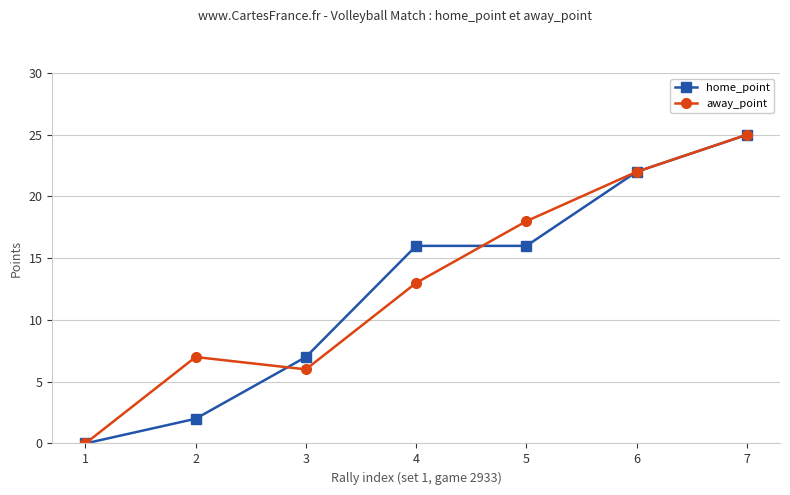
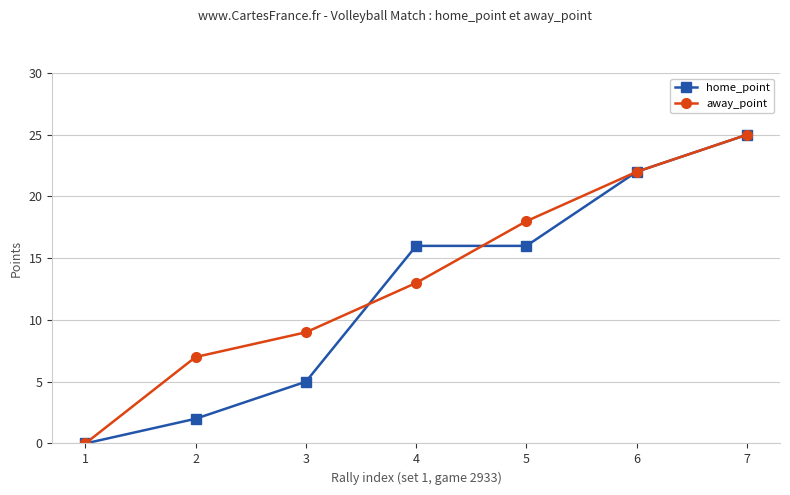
home_point, 3: 7 -> 5
away_point, 3: 6 -> 9
